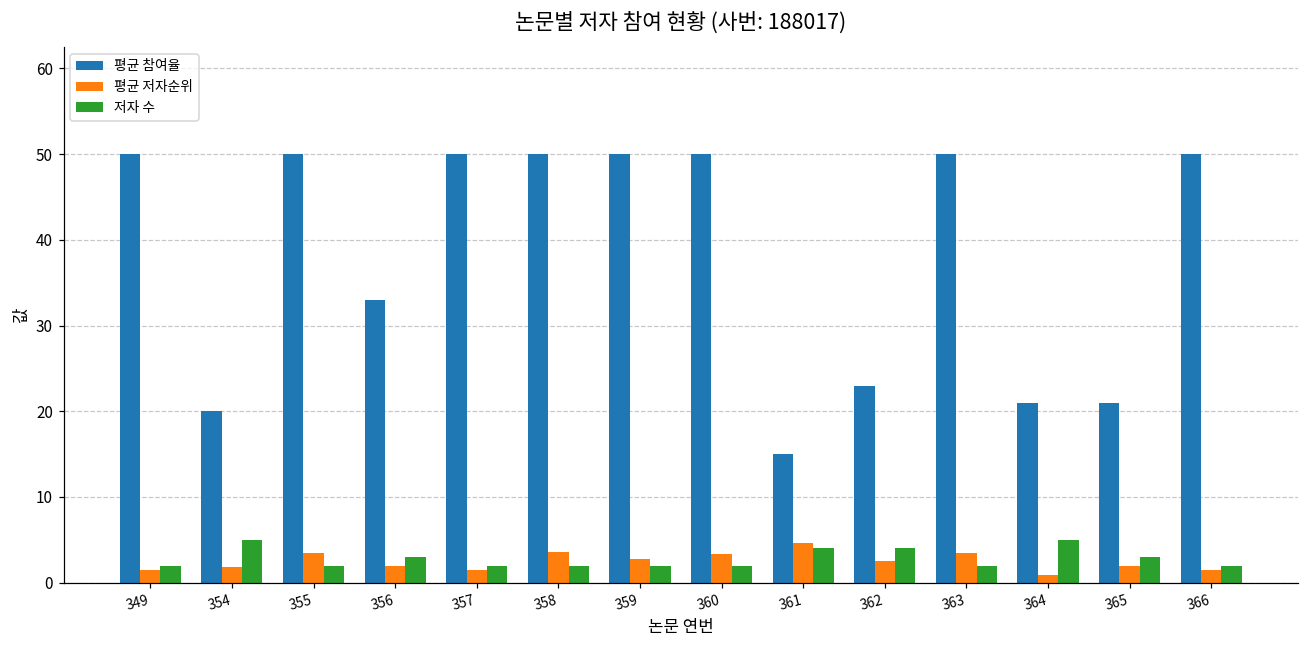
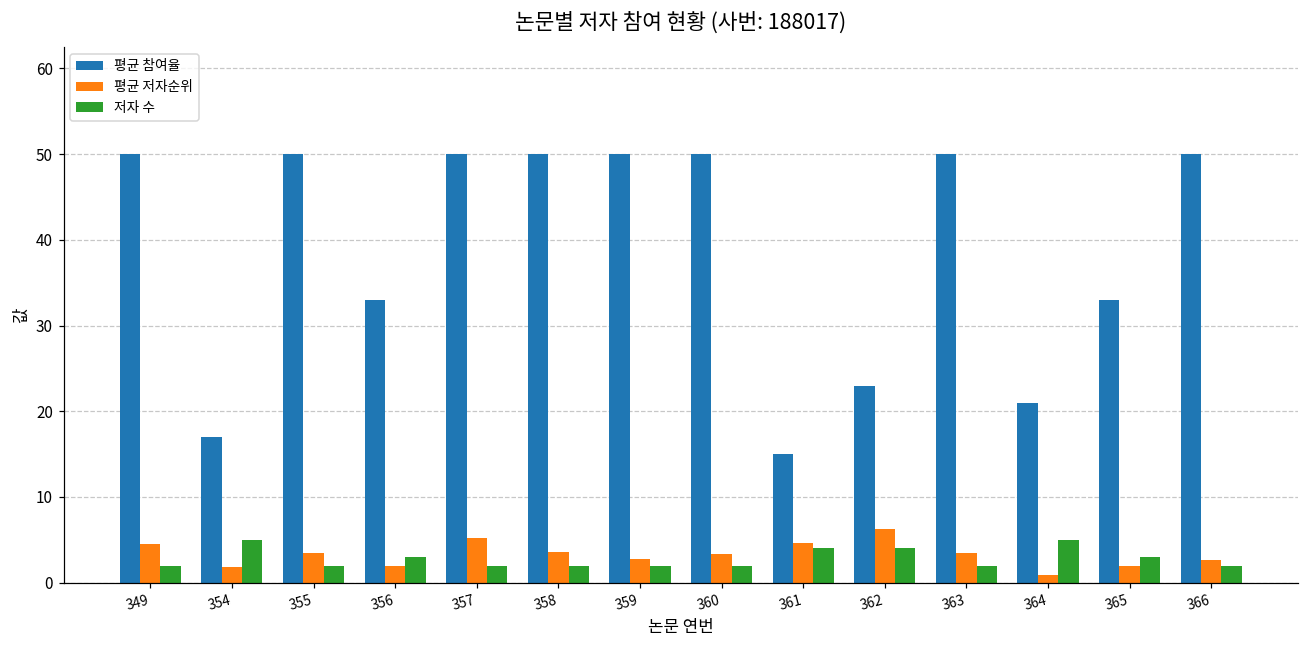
평균 저자순위, 349: 2 -> 5
평균 참여율, 354: 20 -> 17
평균 저자순위, 357: 2 -> 5
평균 저자순위, 362: 3 -> 6
평균 참여율, 365: 21 -> 33
평균 저자순위, 366: 2 -> 3
